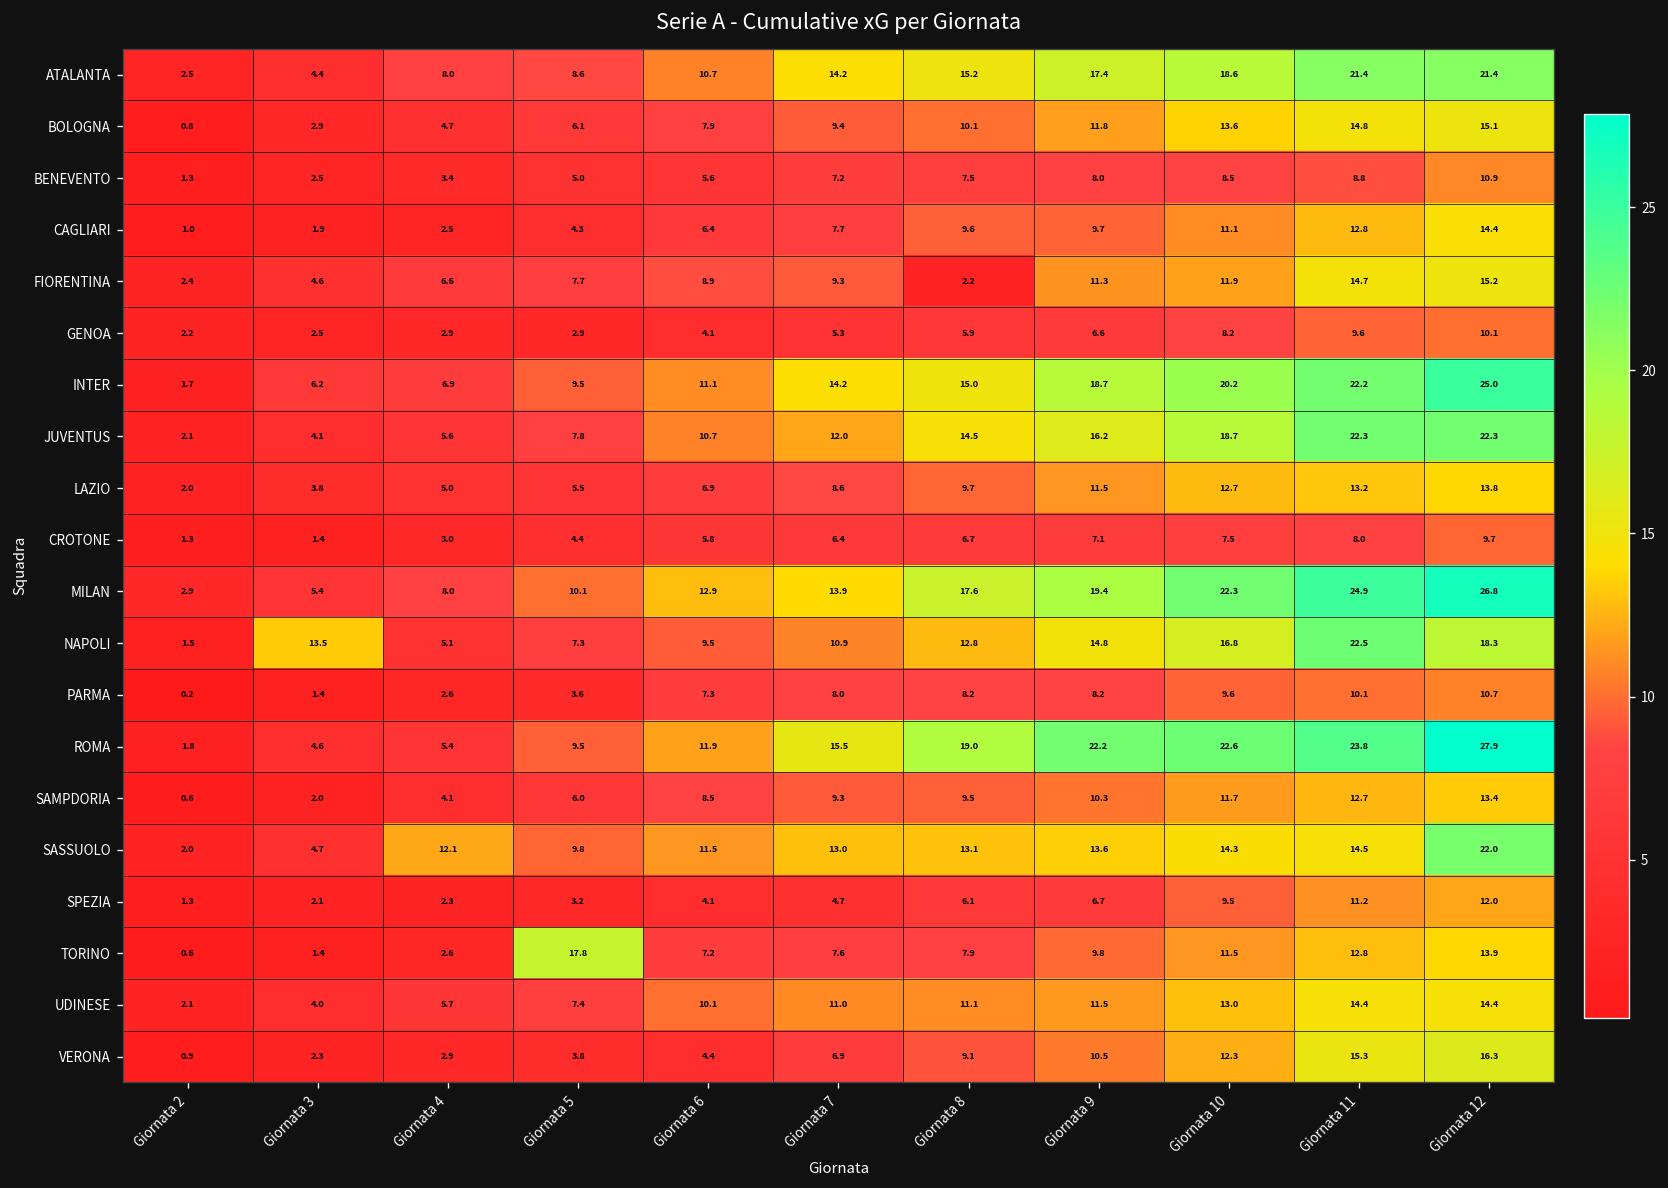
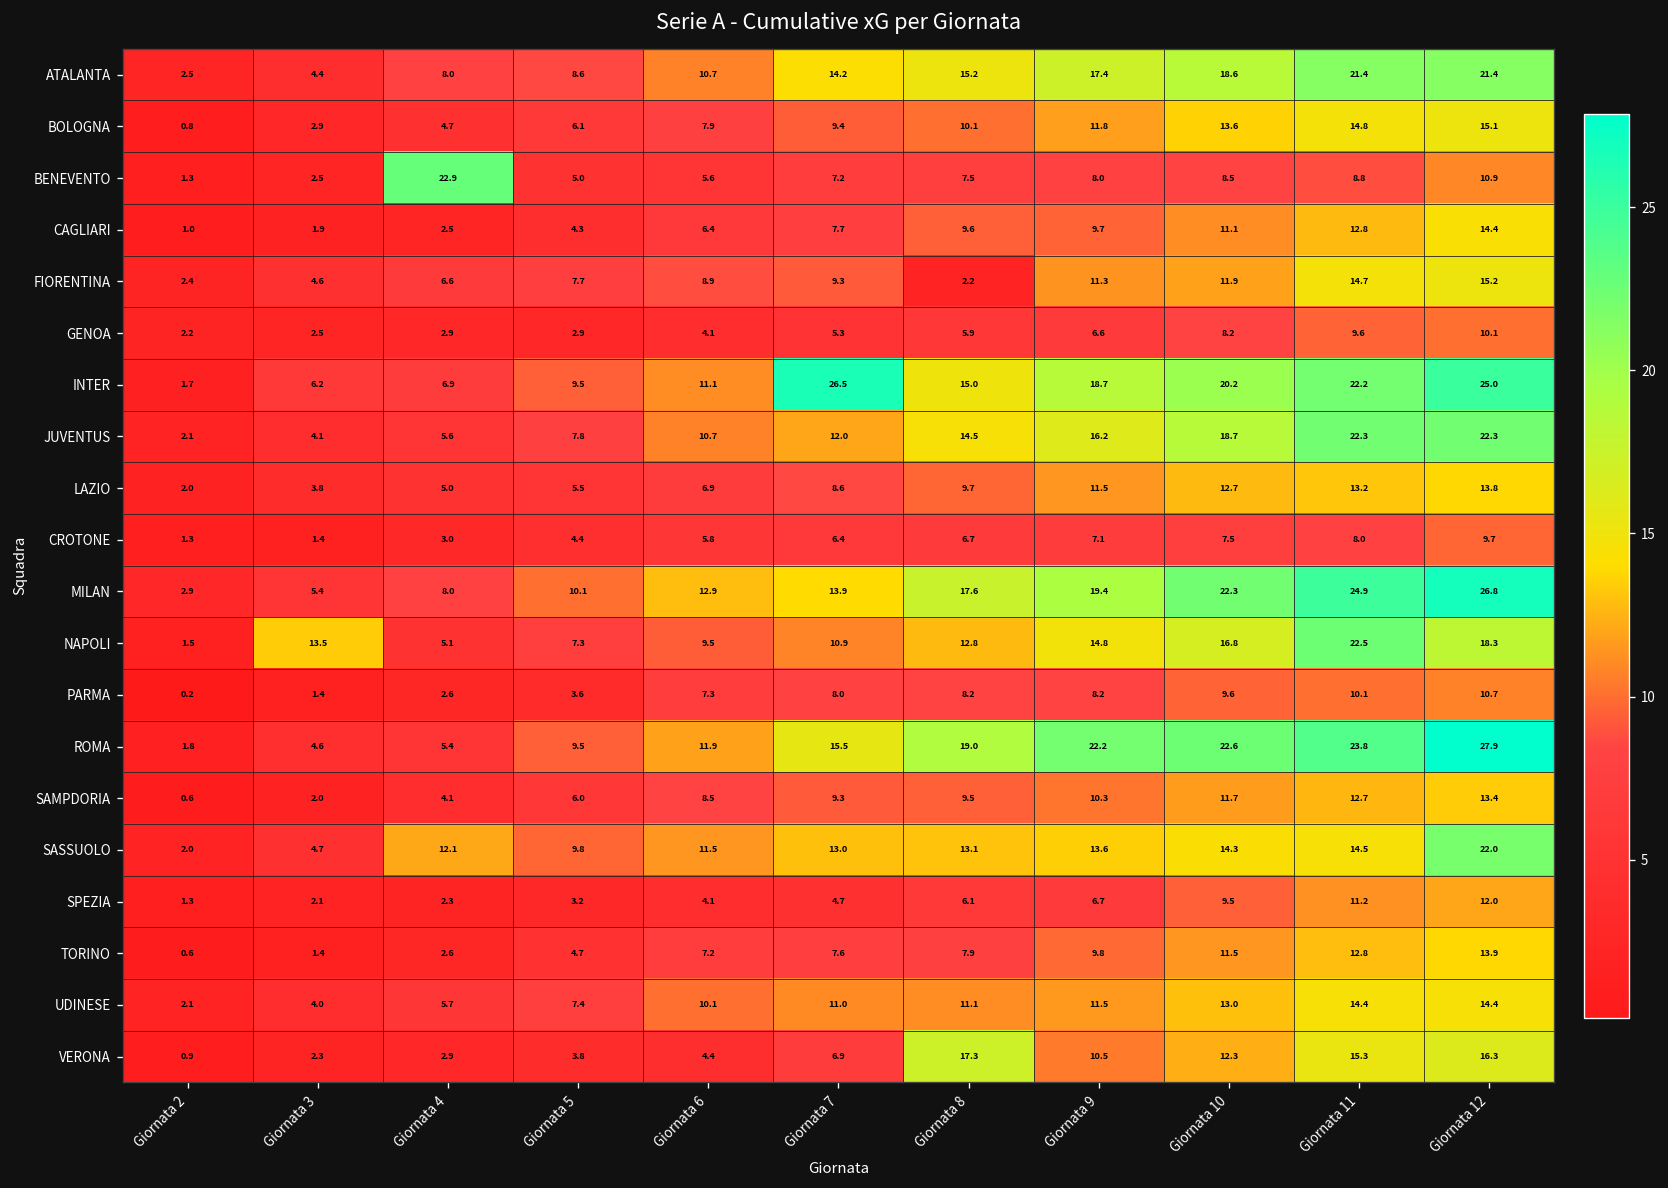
BENEVENTO, Giornata 4: 3.4 -> 22.9
INTER, Giornata 7: 14.2 -> 26.5
TORINO, Giornata 5: 17.8 -> 4.7
VERONA, Giornata 8: 9.1 -> 17.3
